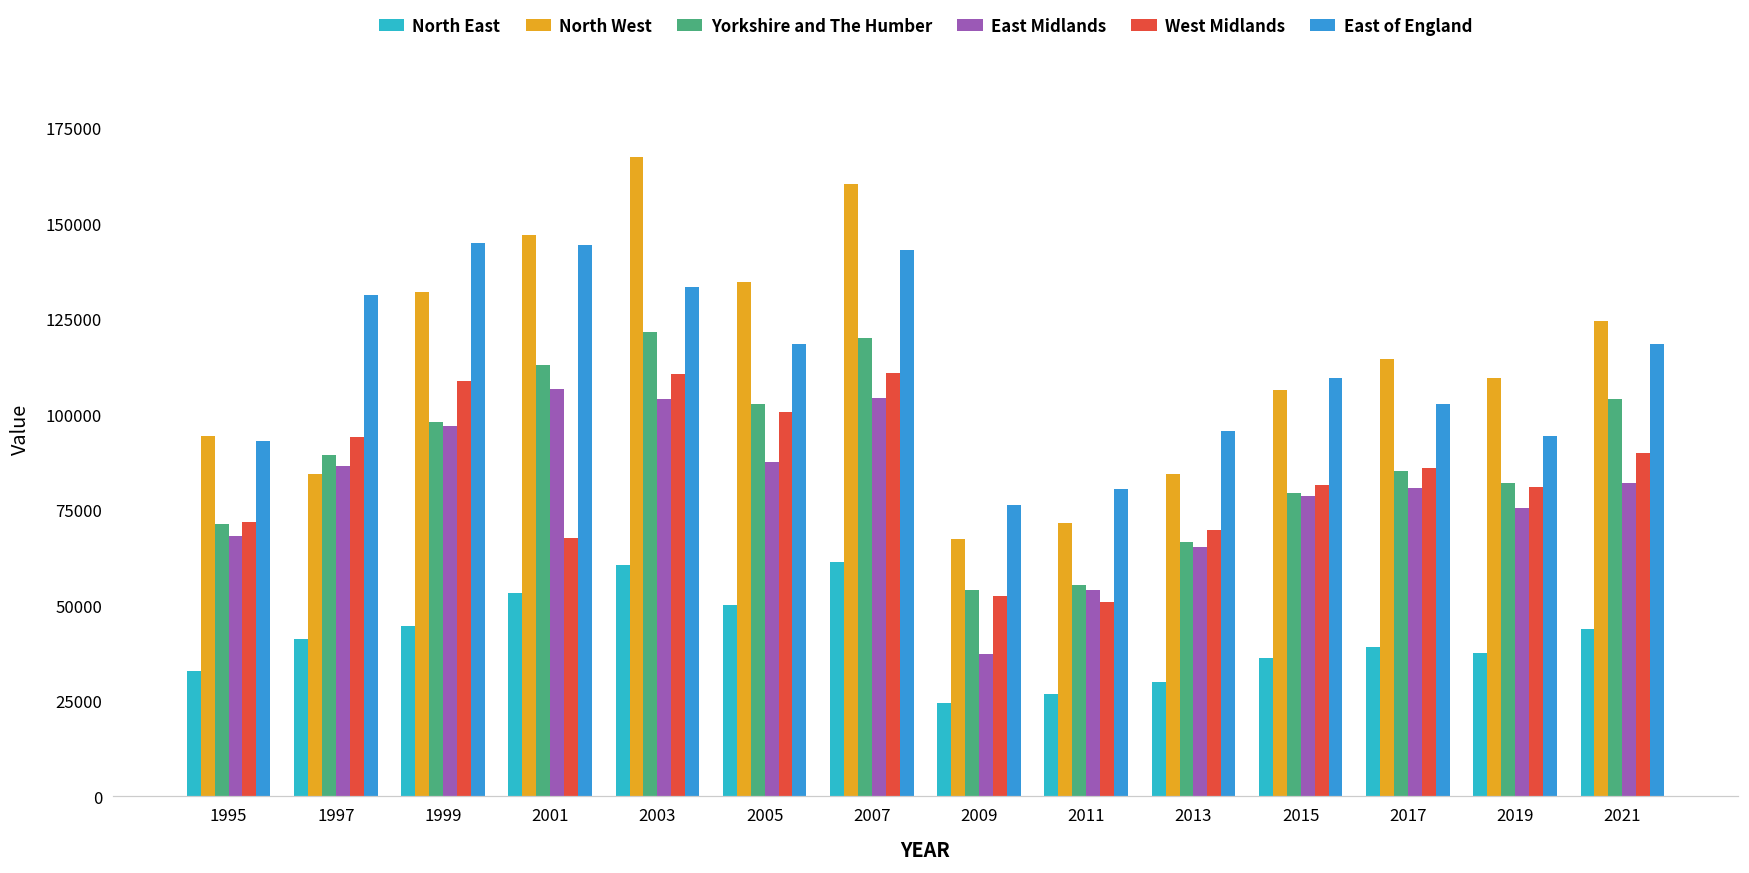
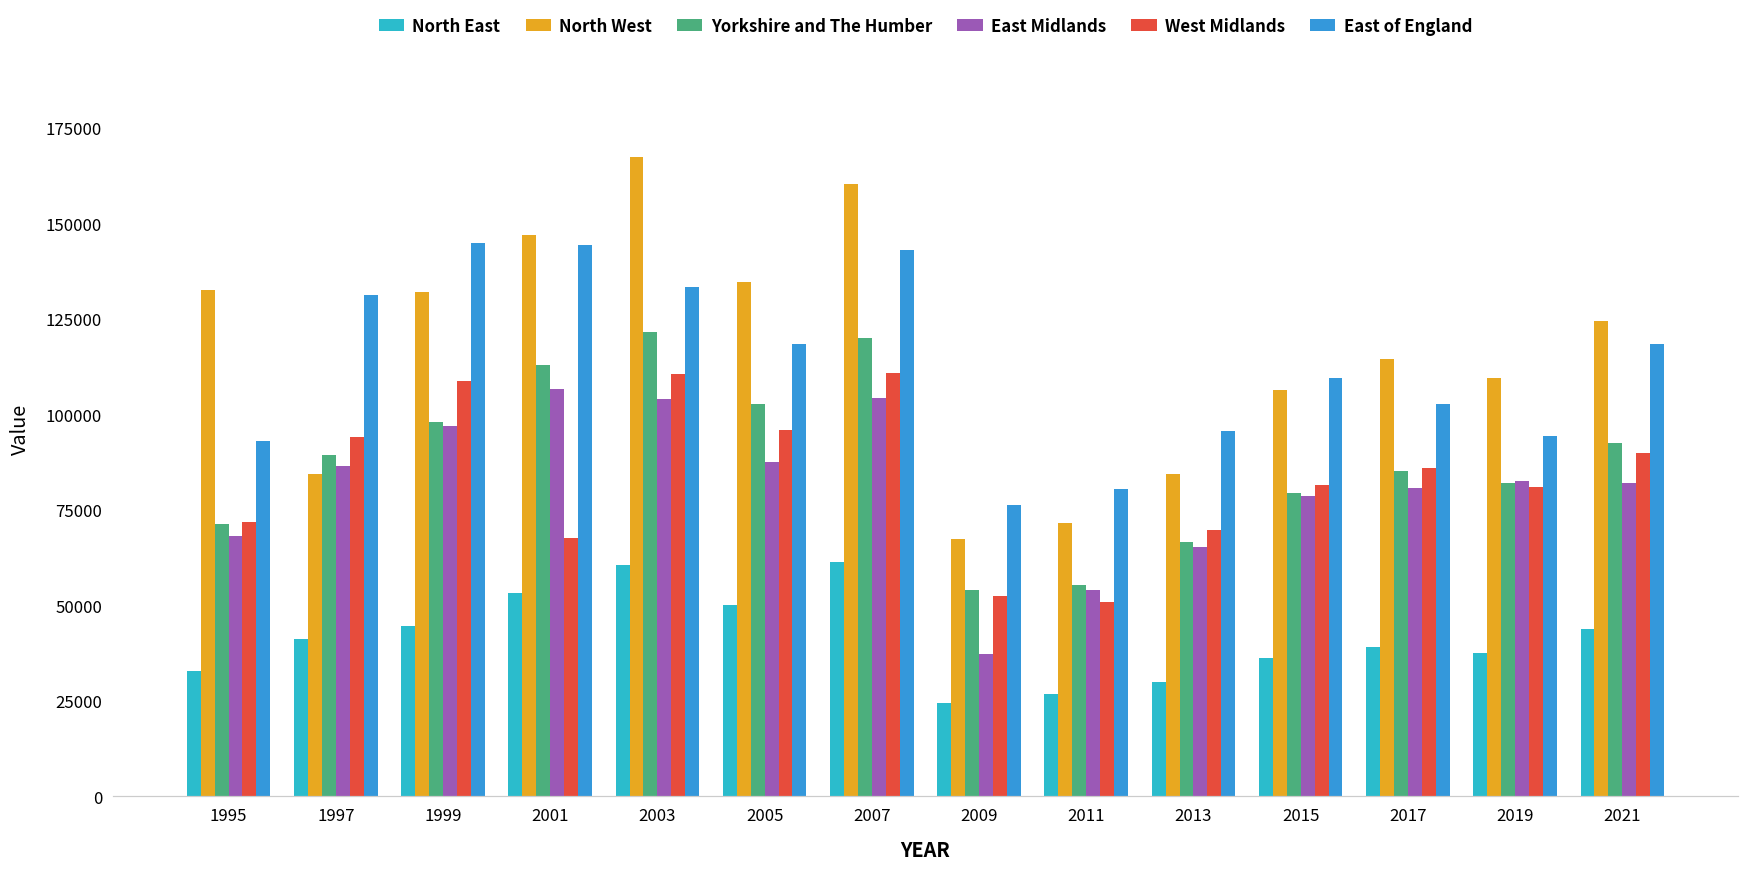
North West, 1995: 94000 -> 132000
West Midlands, 2005: 101000 -> 96000
East Midlands, 2019: 75000 -> 83000
Yorkshire and The Humber, 2021: 104000 -> 93000
